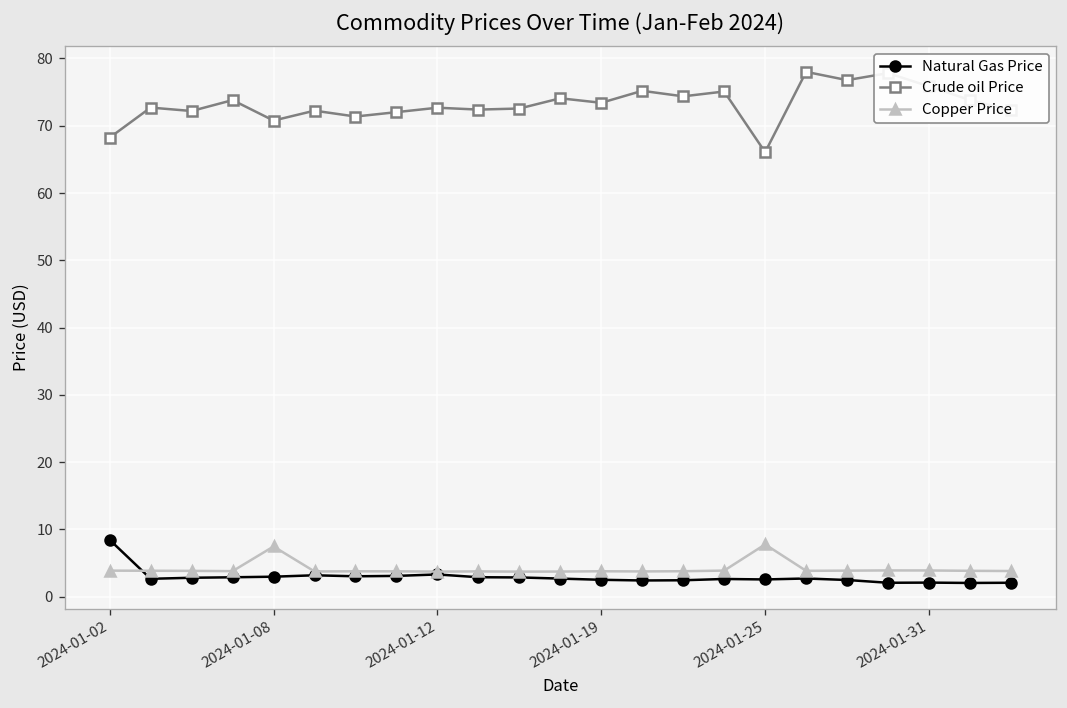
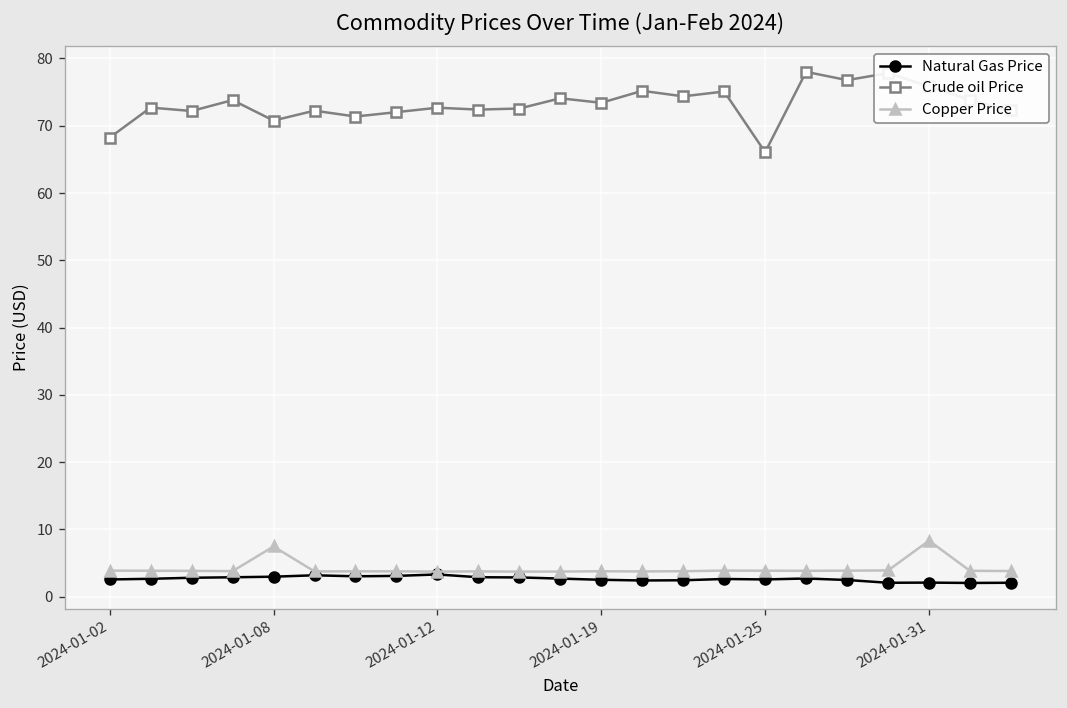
Natural Gas Price, 2024-01-02: 8 -> 3
Copper Price, 2024-01-25: 8 -> 4
Copper Price, 2024-01-31: 4 -> 8
